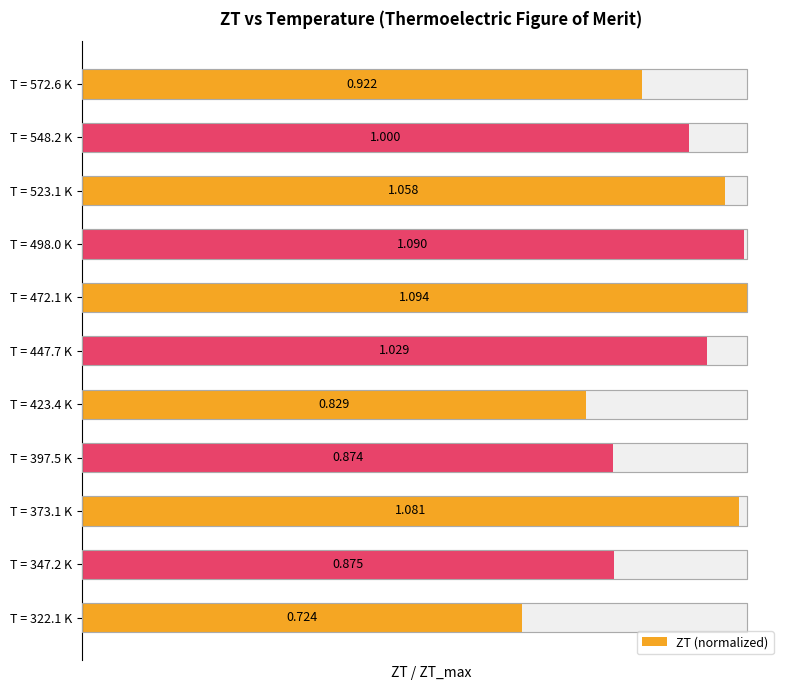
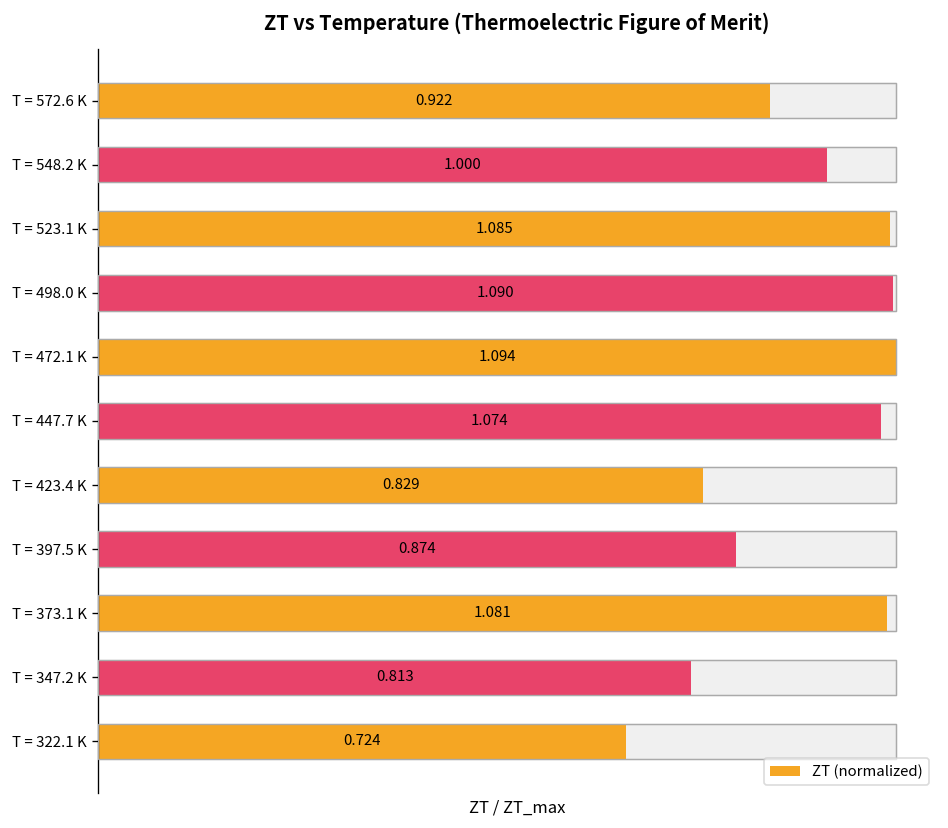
ZT (normalized), T = 523.1 K: 1.058 -> 1.085
ZT (normalized), T = 447.7 K: 1.029 -> 1.074
ZT (normalized), T = 347.2 K: 0.875 -> 0.813
